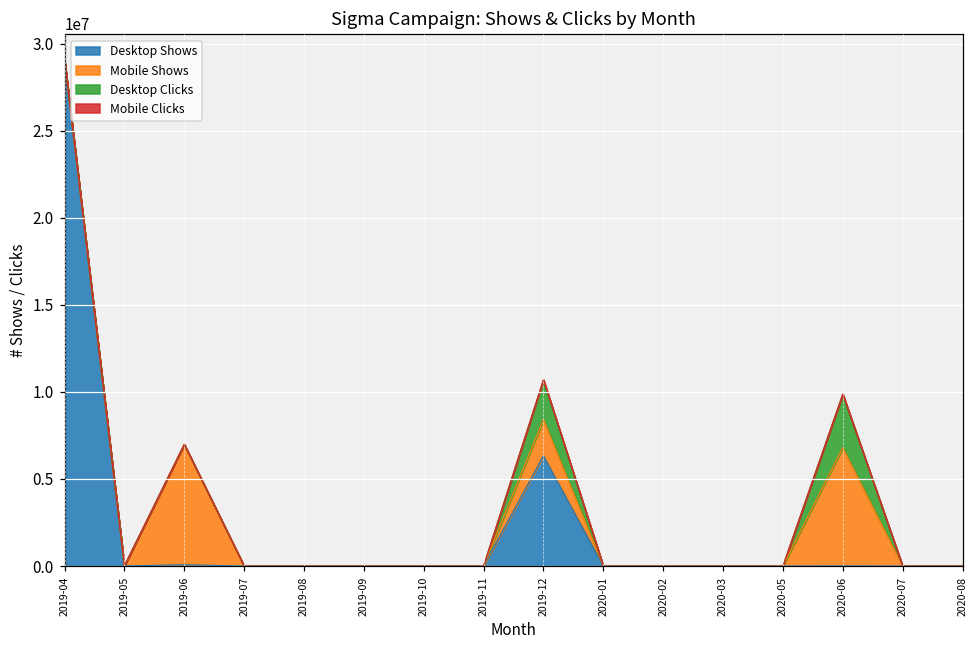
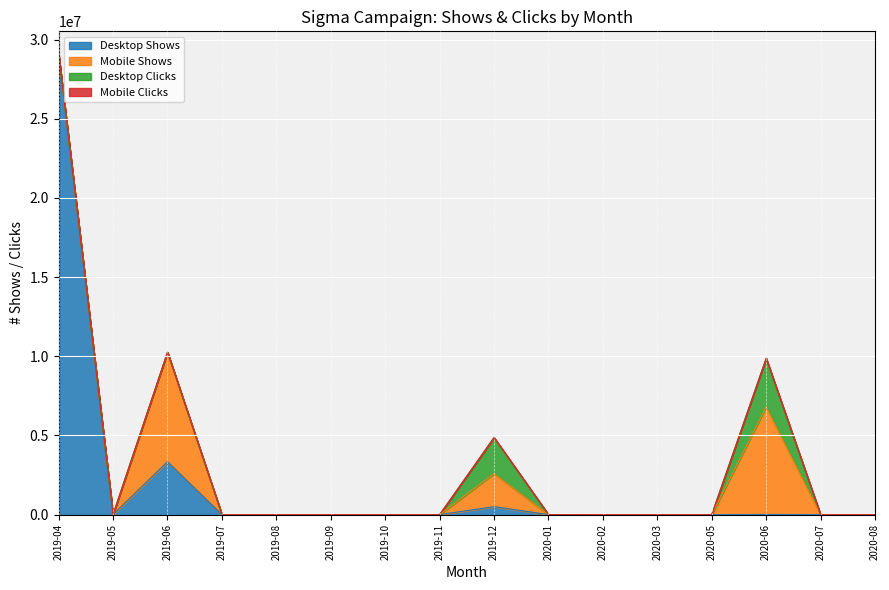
Desktop Shows, 2019-06: 100000 -> 3300000
Desktop Shows, 2019-12: 6300000 -> 500000
